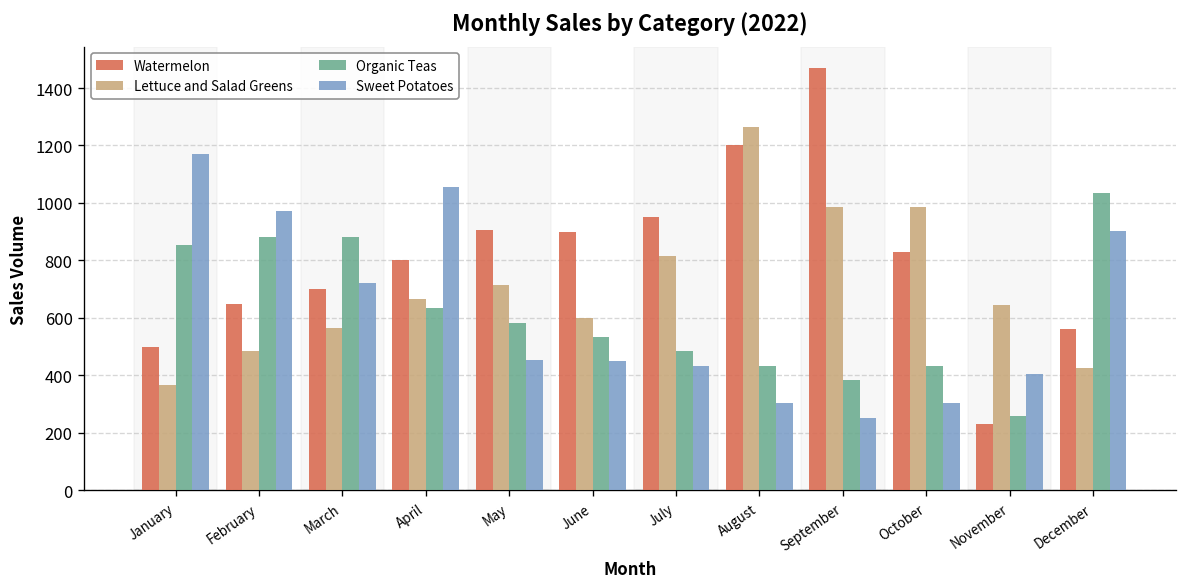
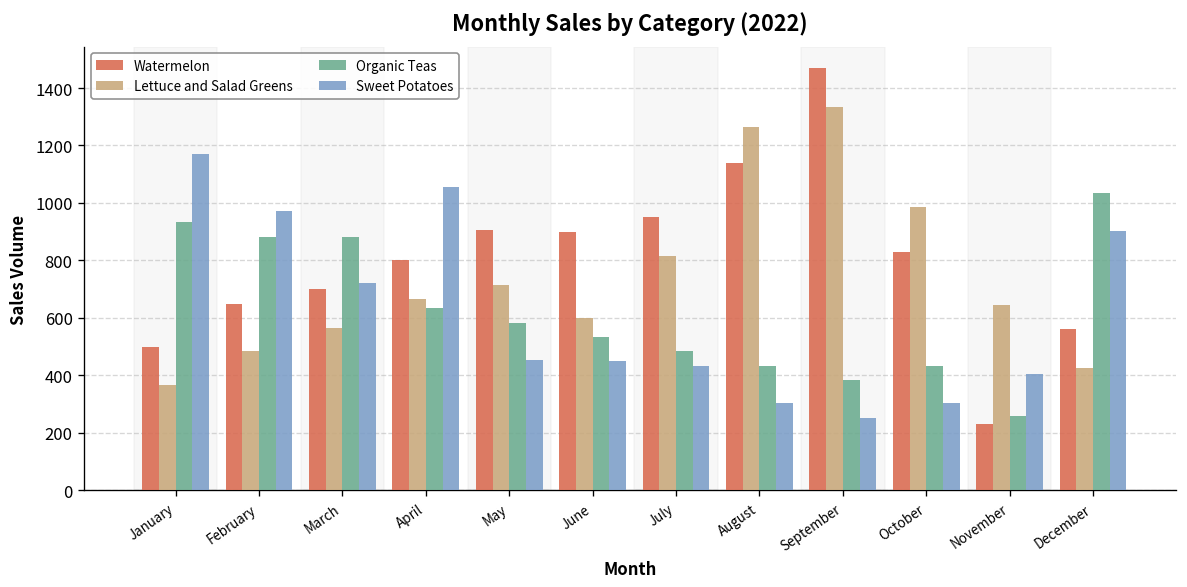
Organic Teas, January: 850 -> 930
Watermelon, August: 1200 -> 1140
Lettuce and Salad Greens, September: 990 -> 1340
